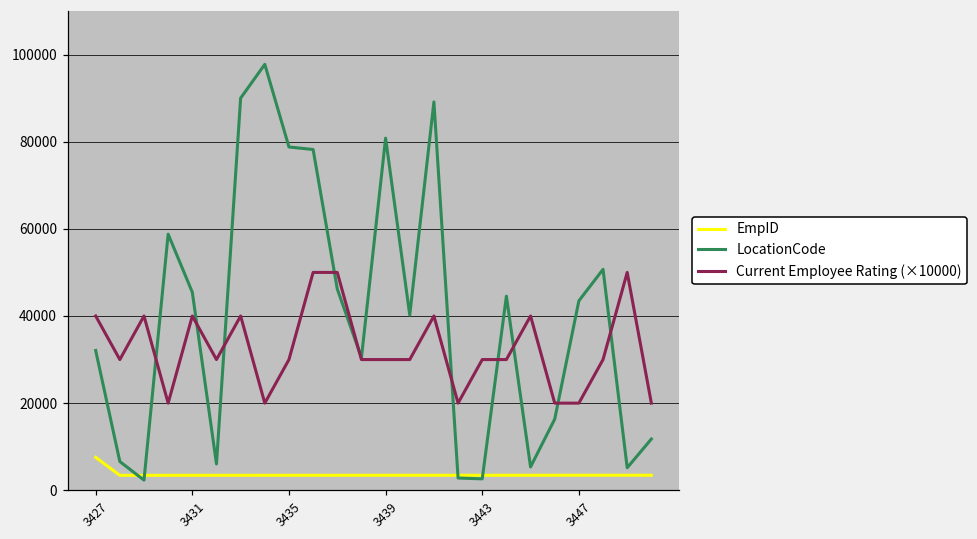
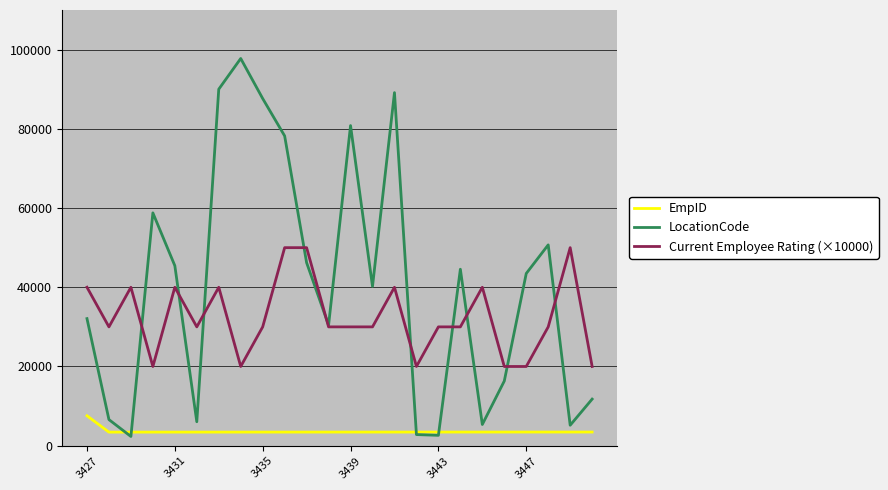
LocationCode, 3435: 79000 -> 88000
